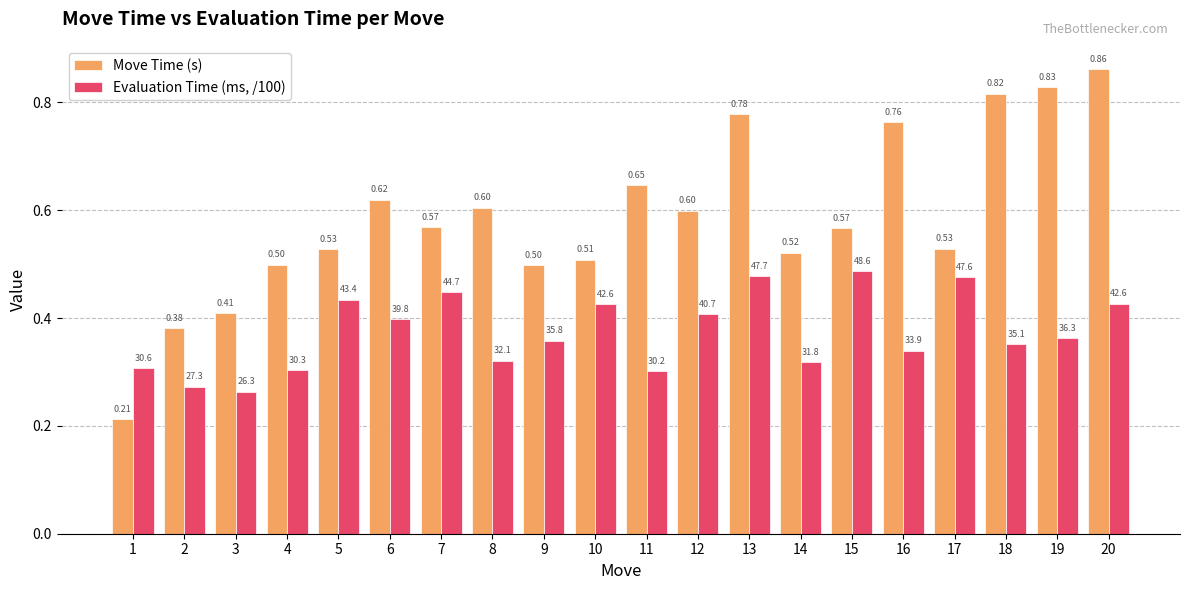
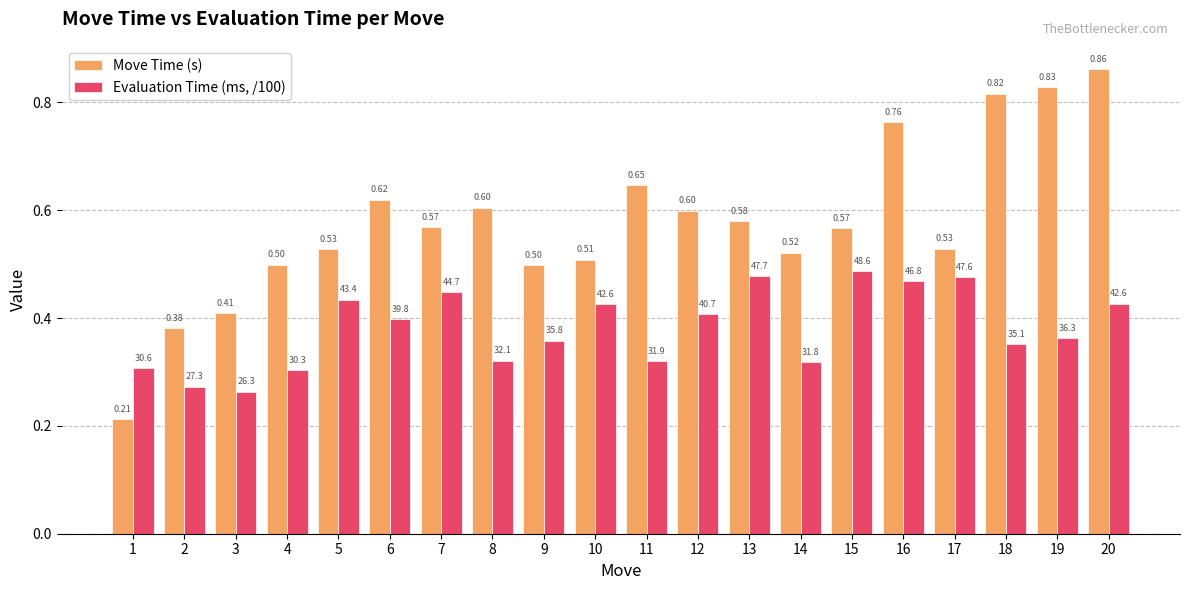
Evaluation Time (ms, /100), 11: 30.2 -> 31.9
Move Time (s), 13: 0.78 -> 0.58
Evaluation Time (ms, /100), 16: 33.9 -> 46.8
